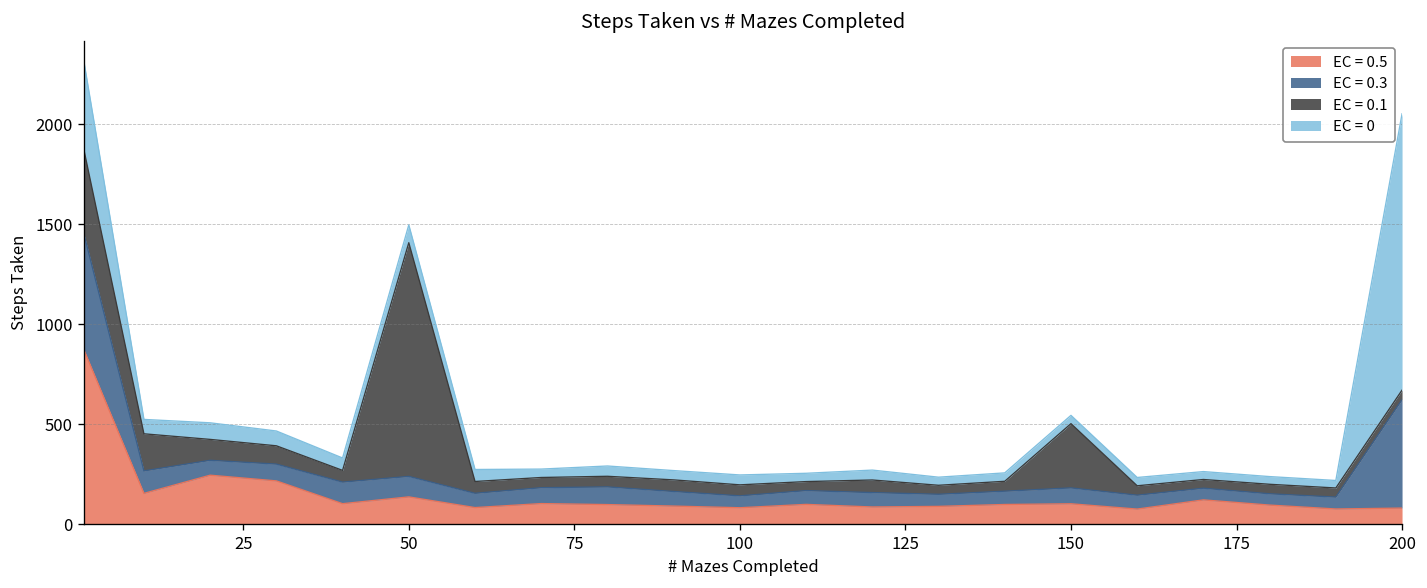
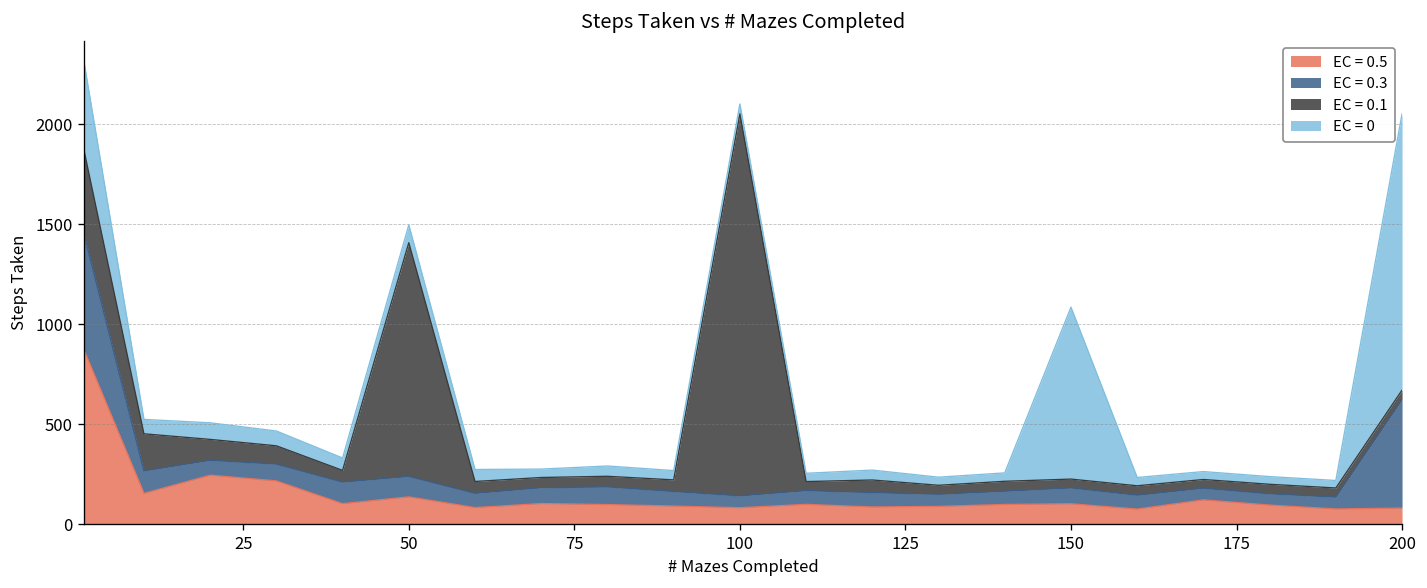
EC = 0.1, 100: 60 -> 1910
EC = 0.1, 150: 320 -> 40
EC = 0, 150: 40 -> 860
